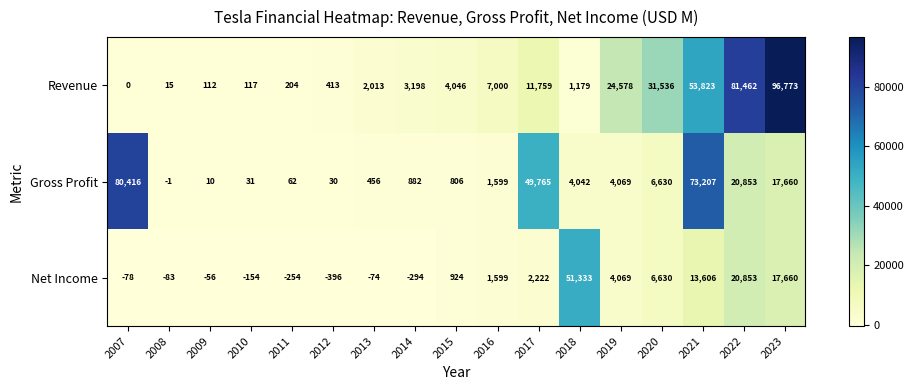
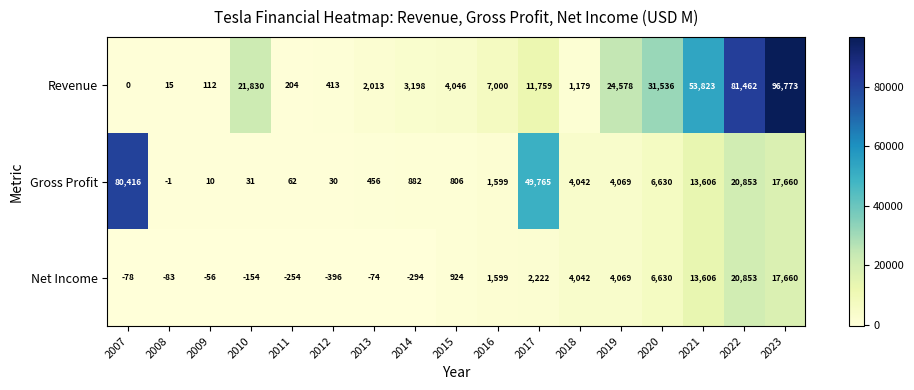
Revenue, 2010: 117 -> 21,830
Gross Profit, 2021: 73,207 -> 13,606
Net Income, 2018: 51,333 -> 4,042
